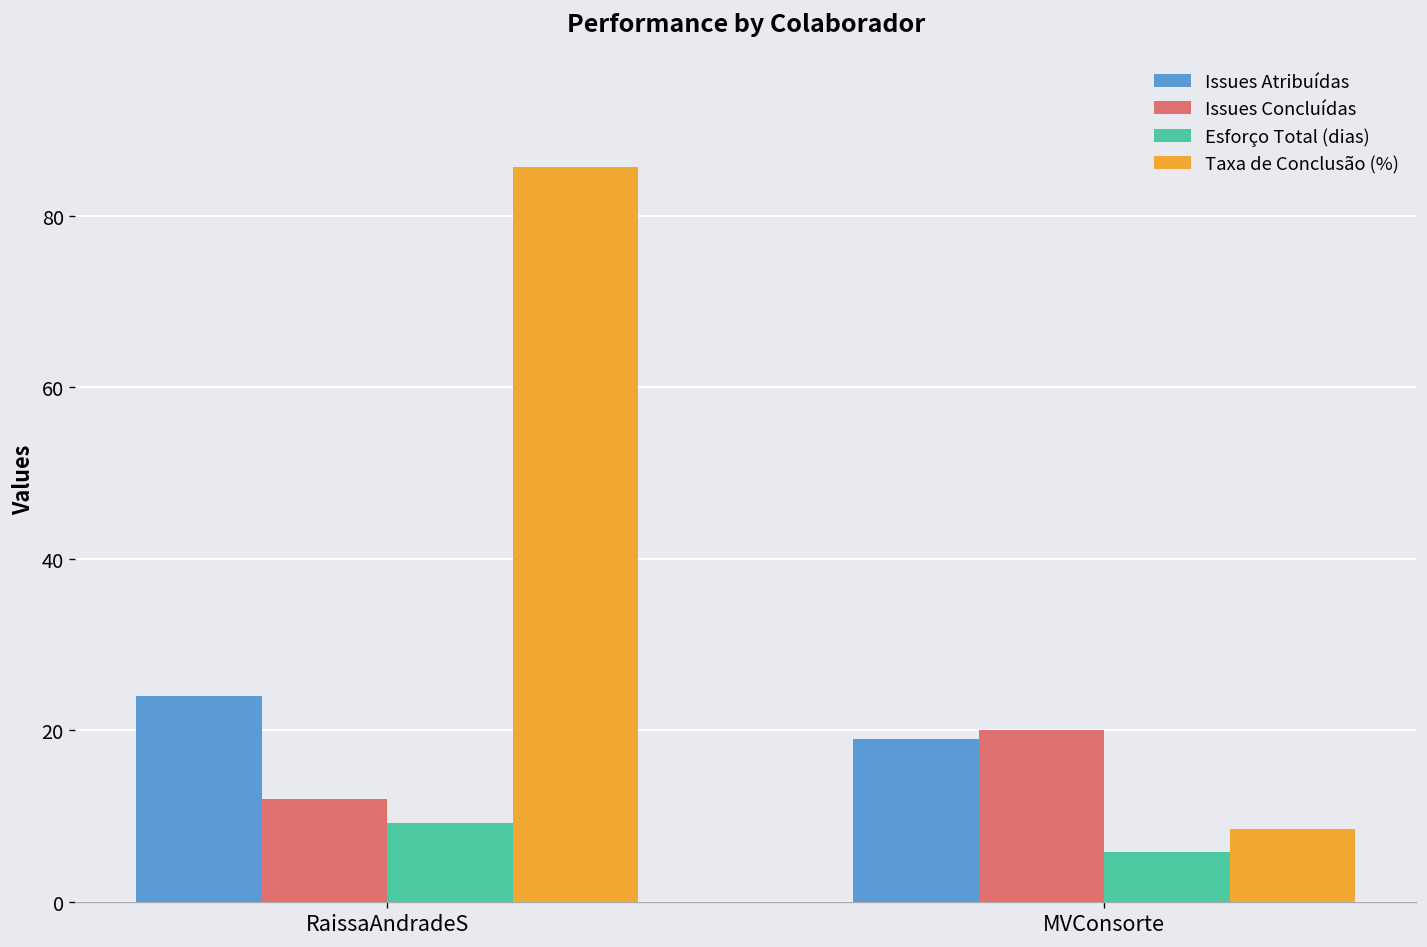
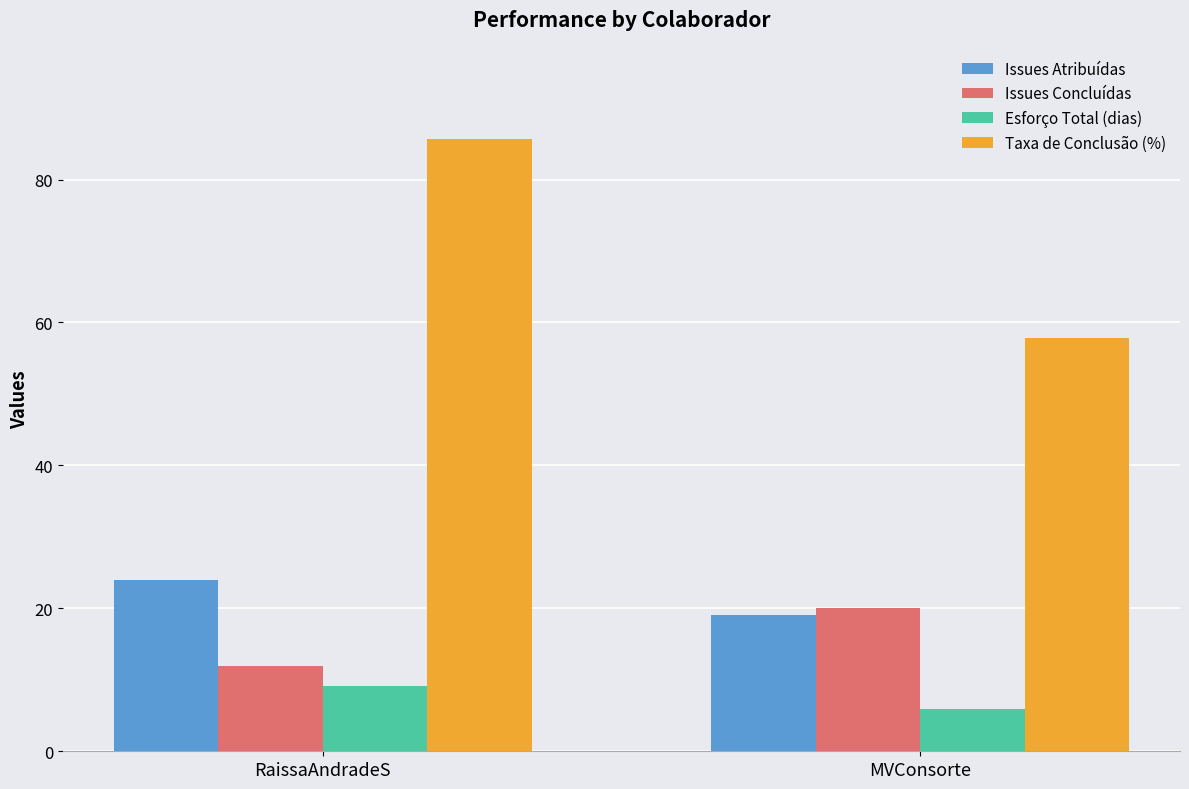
Taxa de Conclusão (%), MVConsorte: 9 -> 58
